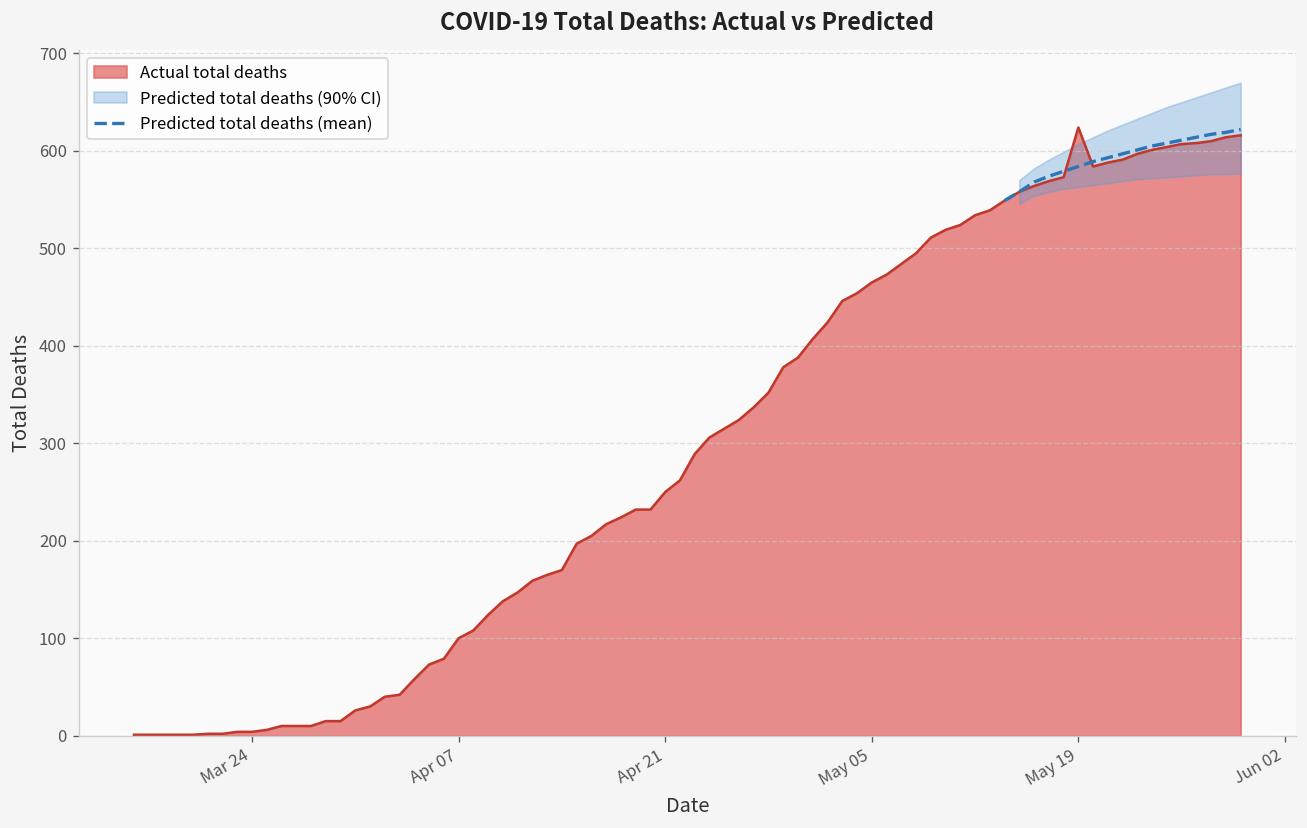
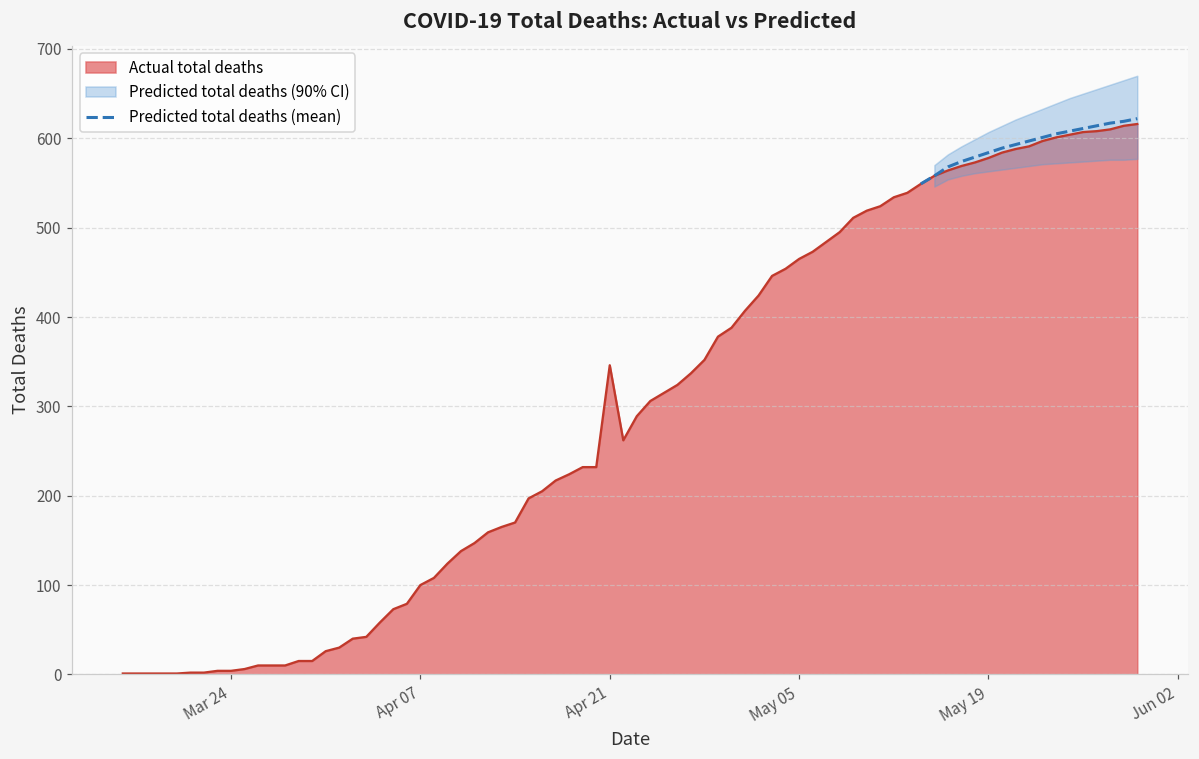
Actual total deaths, Apr 21: 250 -> 350
Actual total deaths, May 19: 620 -> 580
